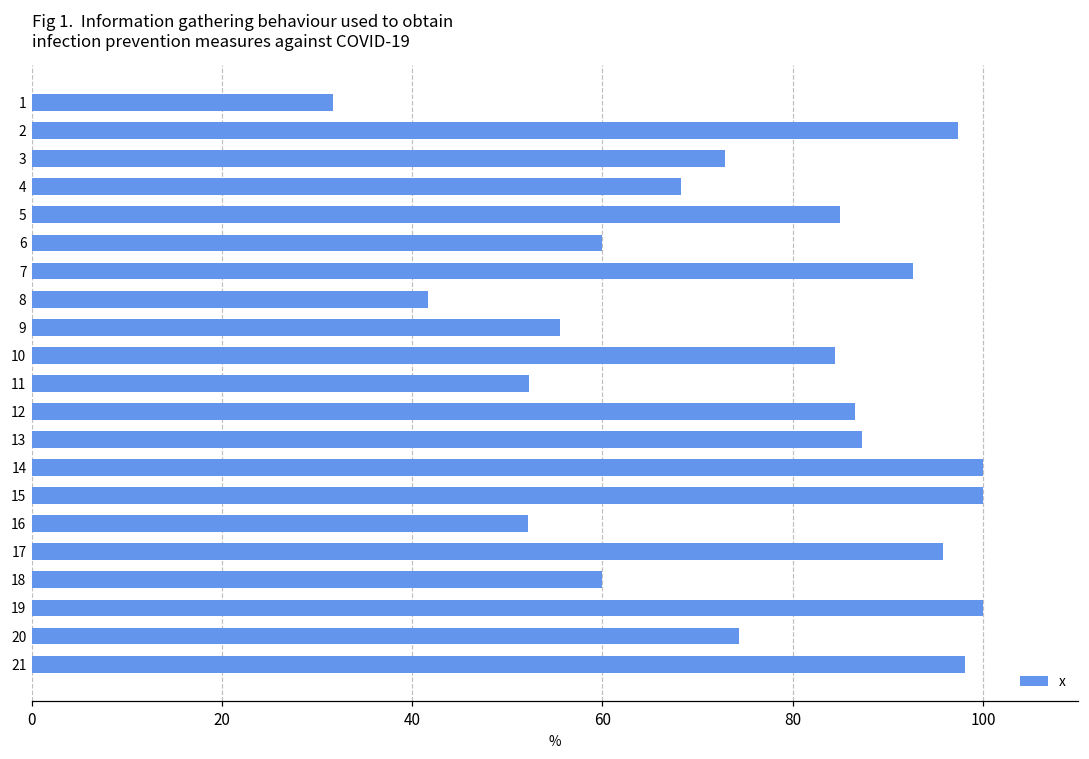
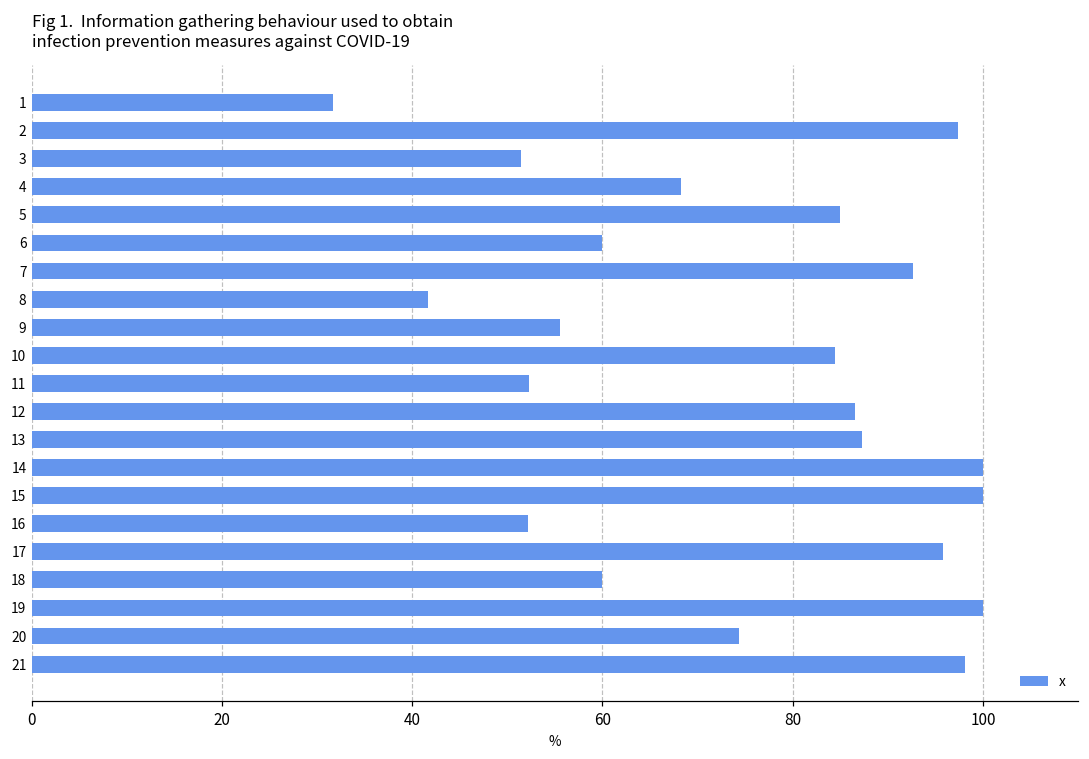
3: 73 -> 51
